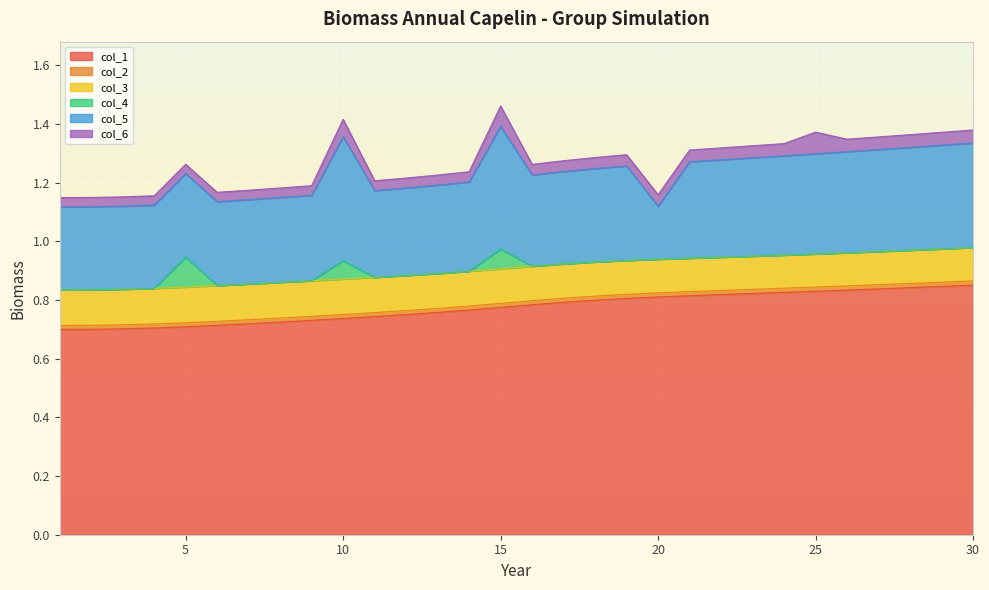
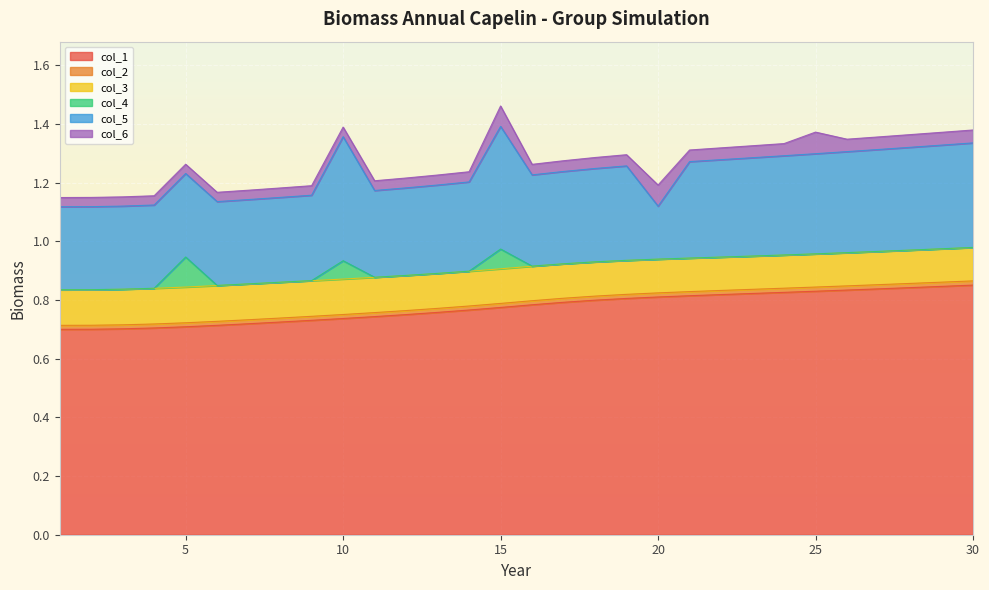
col_6, 10: 0.06 -> 0.03
col_6, 20: 0.04 -> 0.07
